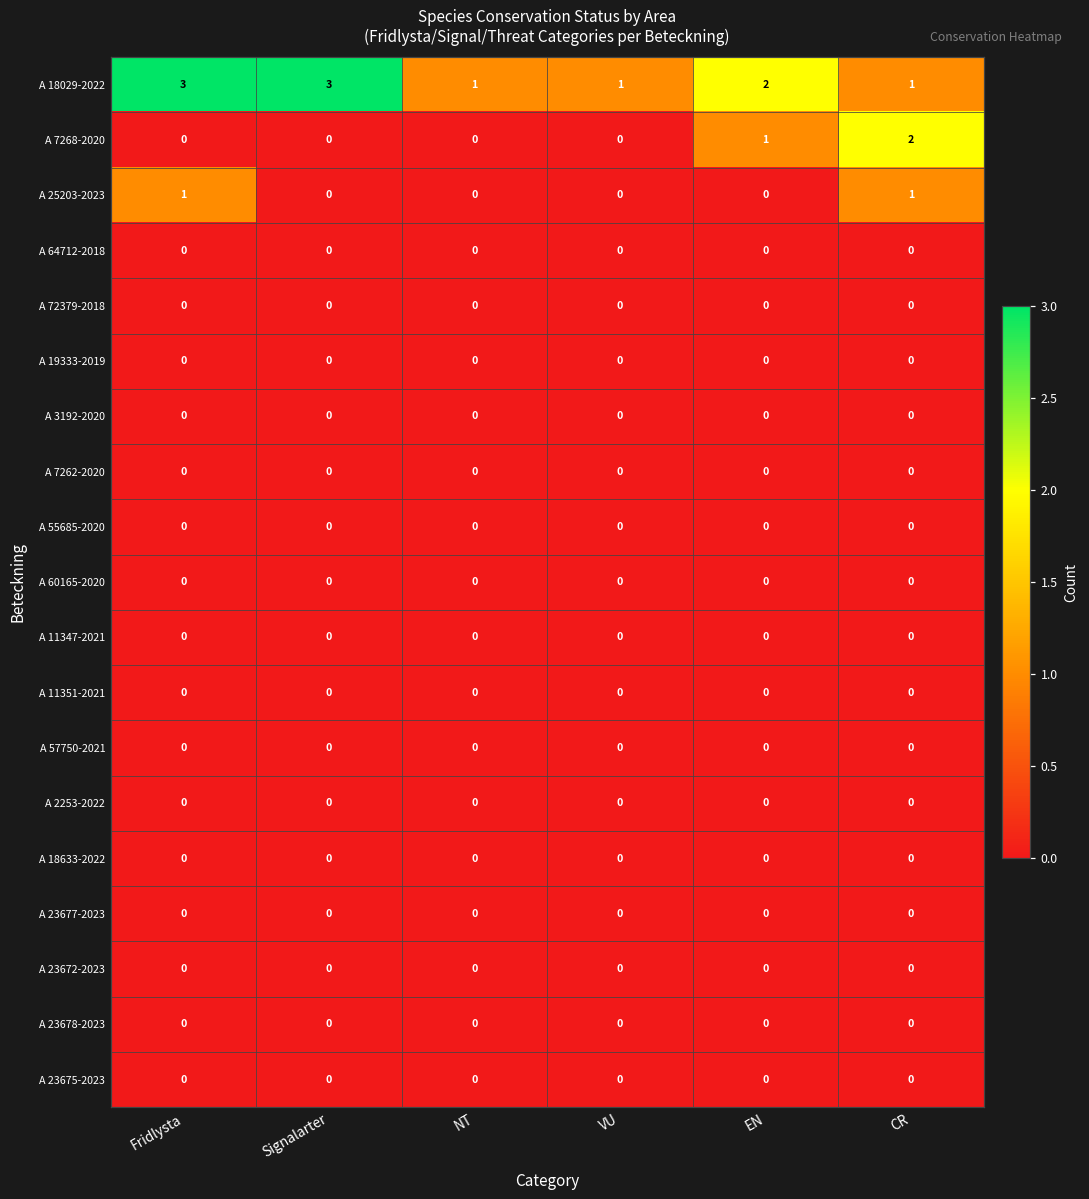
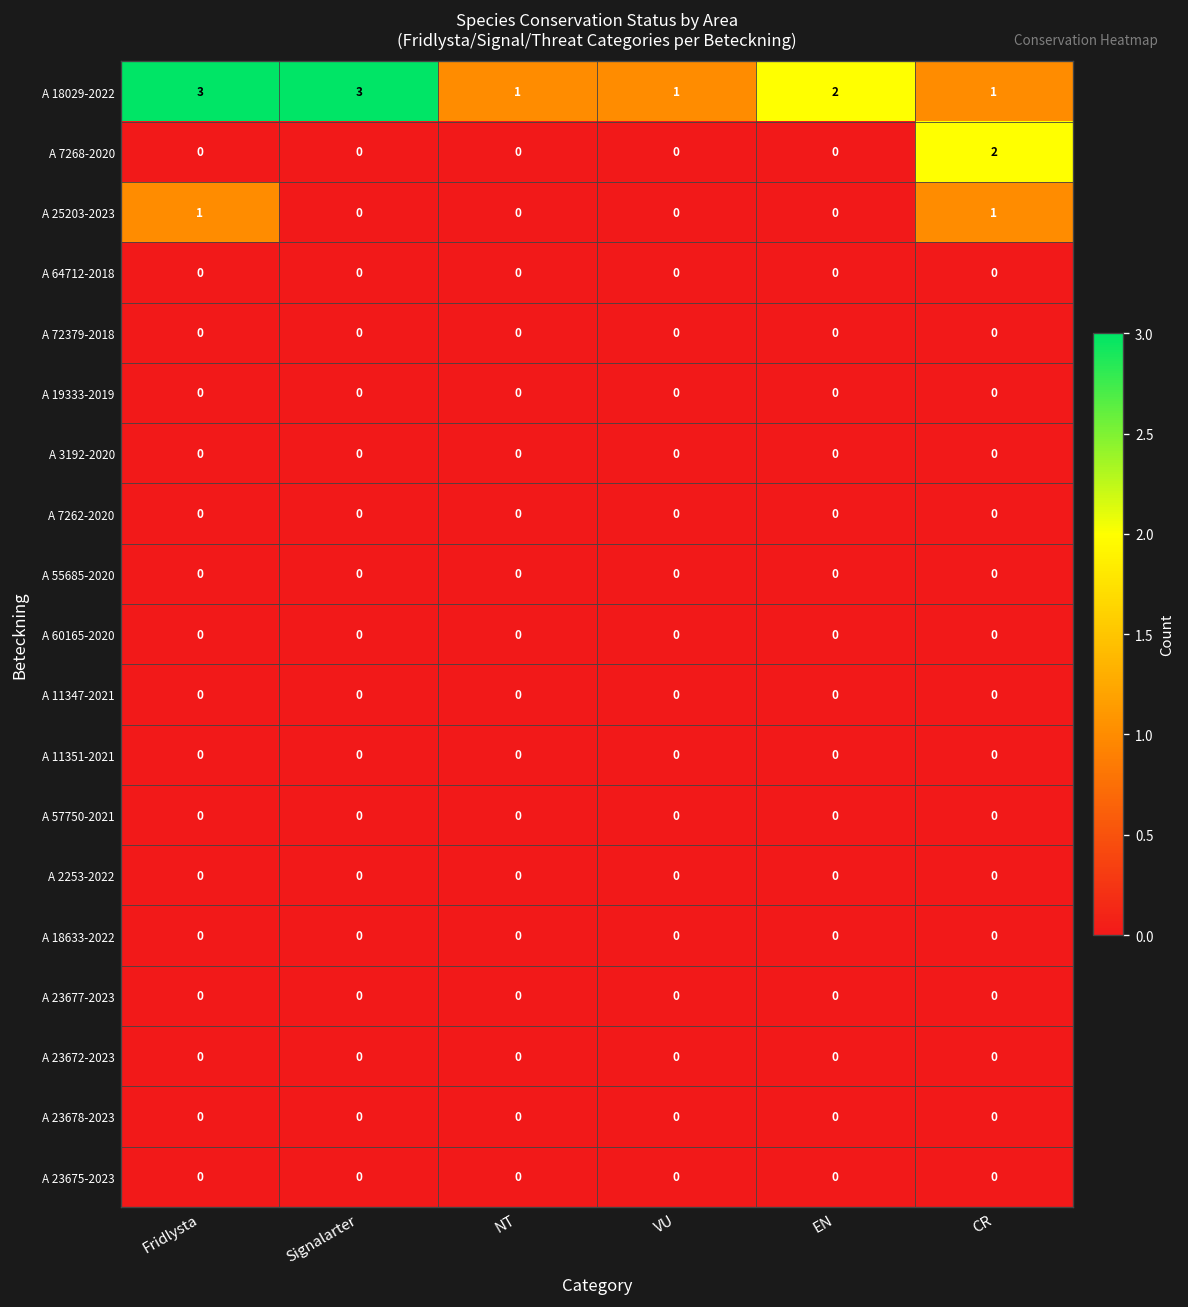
A 7268-2020, EN: 1 -> 0
